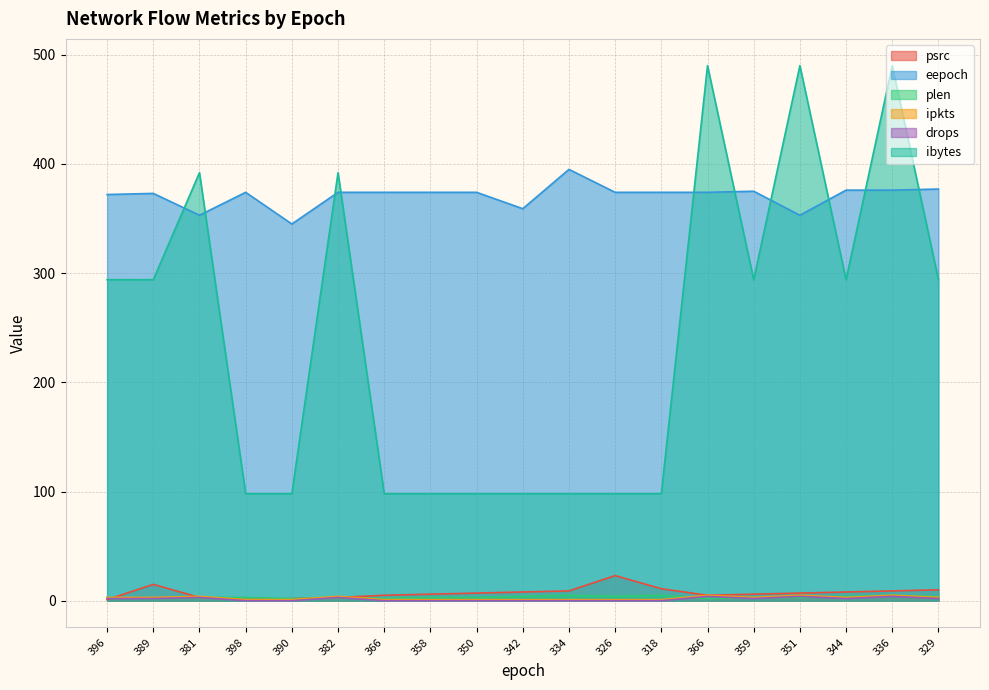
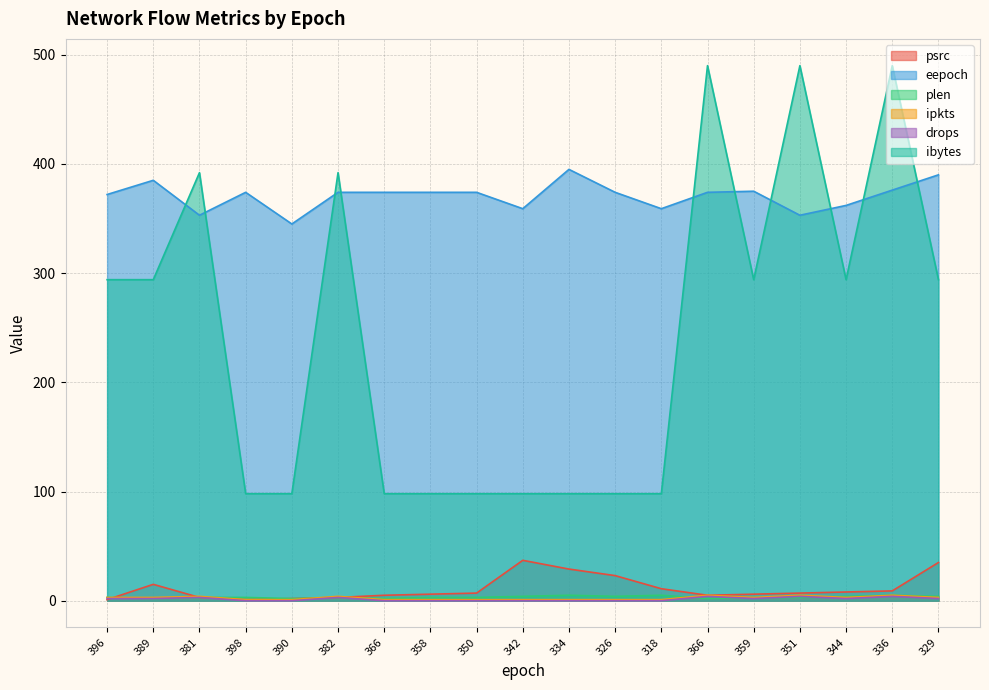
eepoch, 389: 373 -> 385
psrc, 342: 8 -> 37
psrc, 334: 9 -> 29
eepoch, 318: 374 -> 359
eepoch, 344: 376 -> 362
psrc, 329: 10 -> 35
eepoch, 329: 377 -> 390
